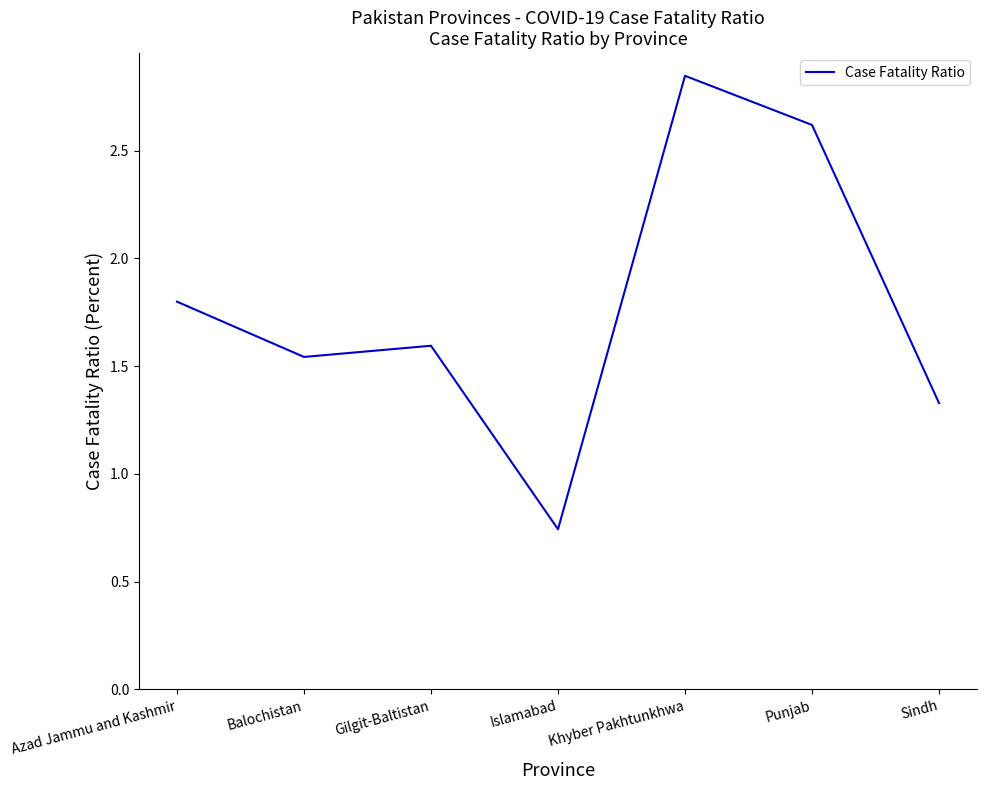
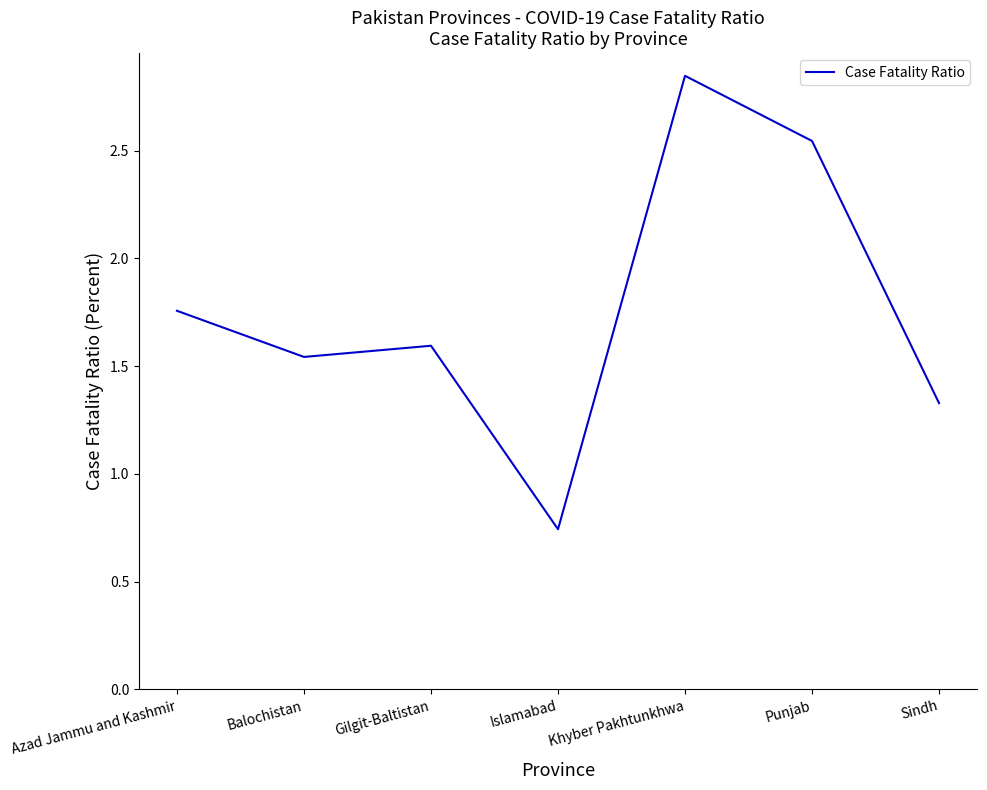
Azad Jammu and Kashmir: 1.80 -> 1.76
Punjab: 2.62 -> 2.55
